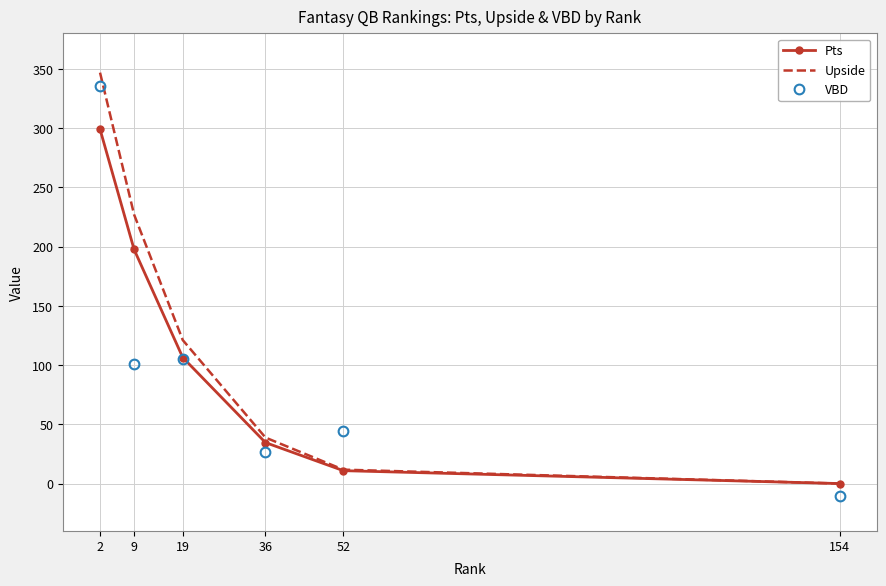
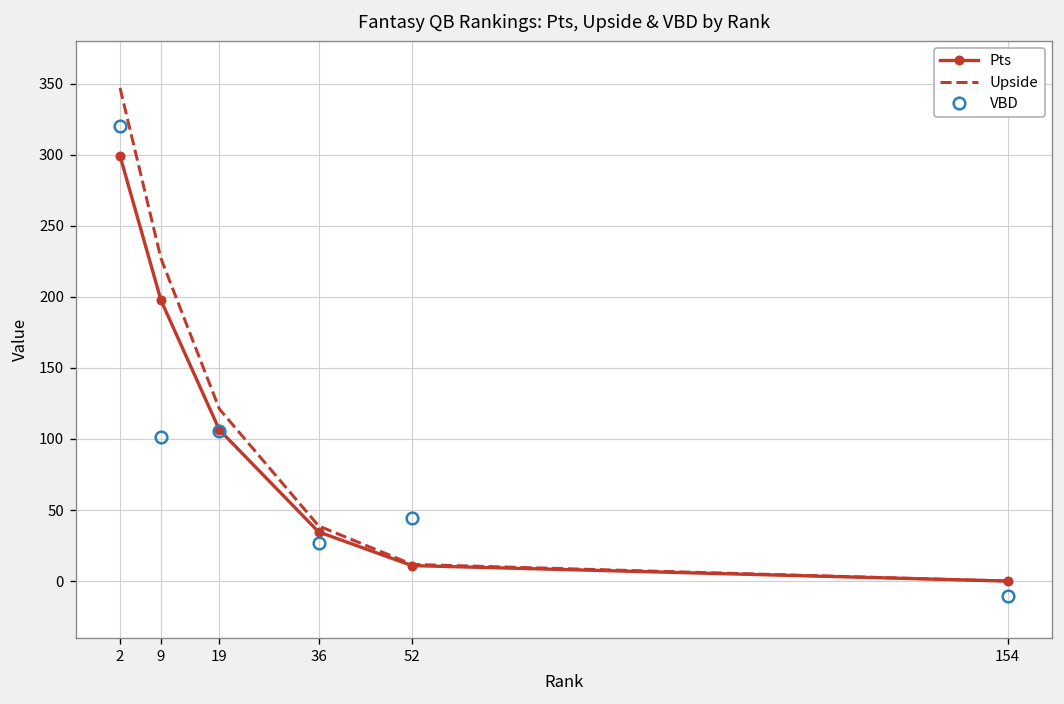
VBD, 2: 336 -> 320
